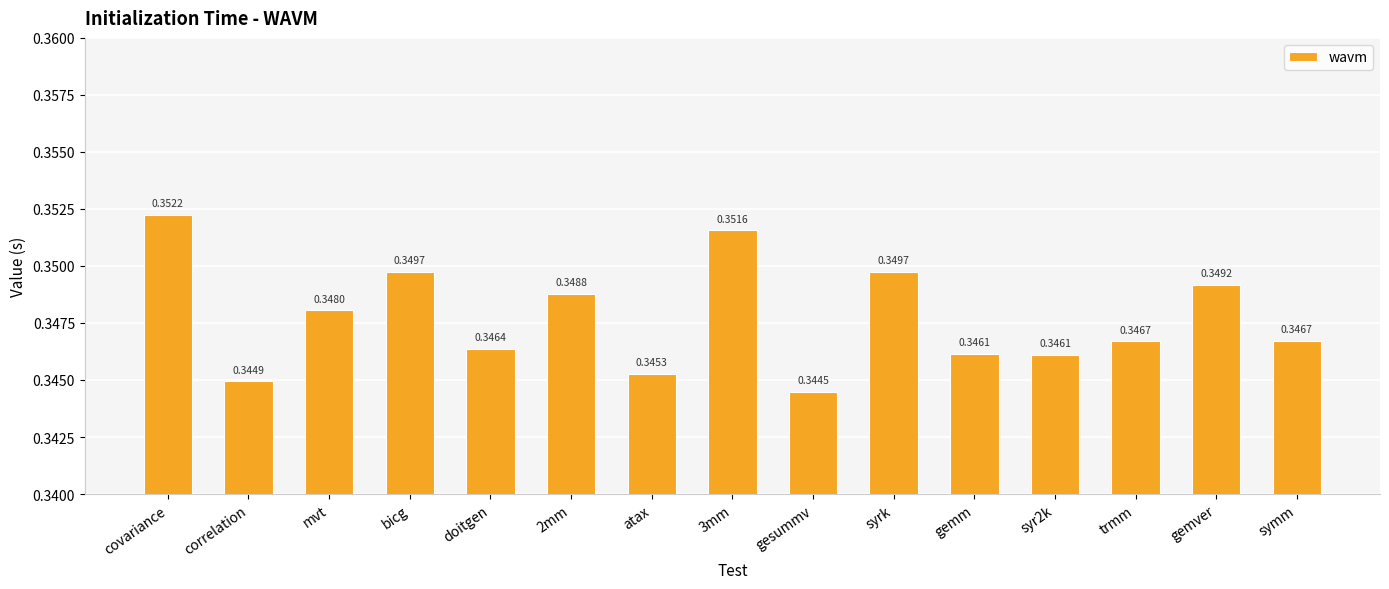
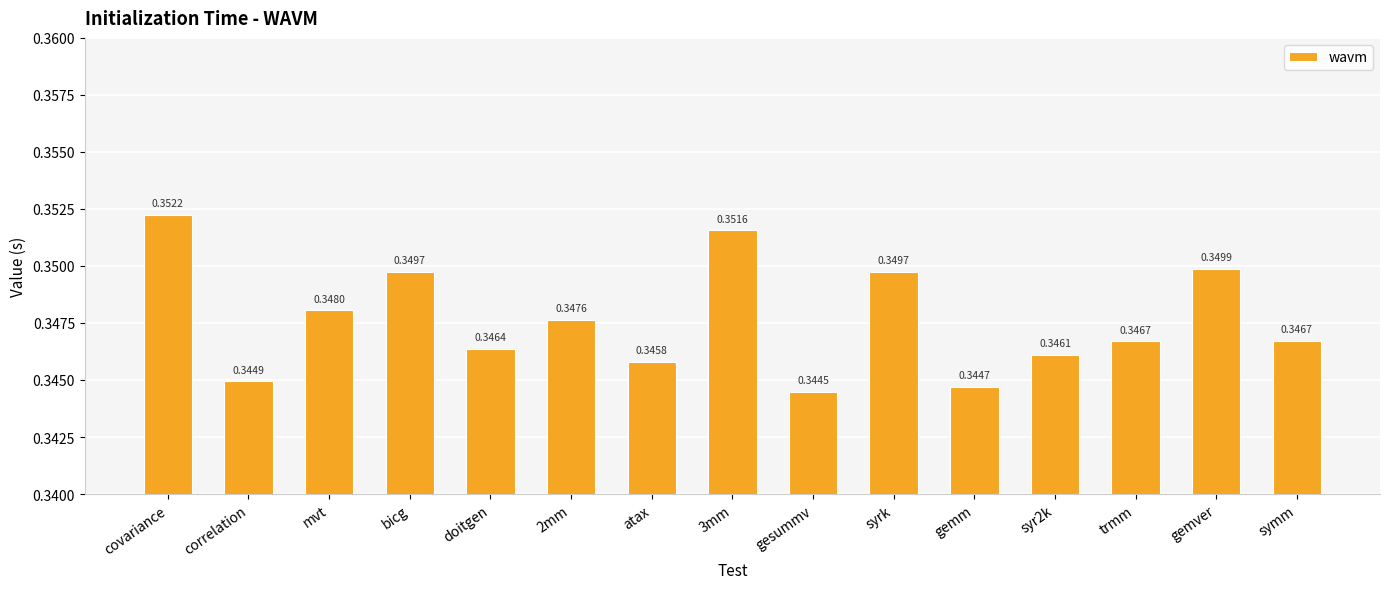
2mm: 0.3488 -> 0.3476
atax: 0.3453 -> 0.3458
gemm: 0.3461 -> 0.3447
gemver: 0.3492 -> 0.3499
